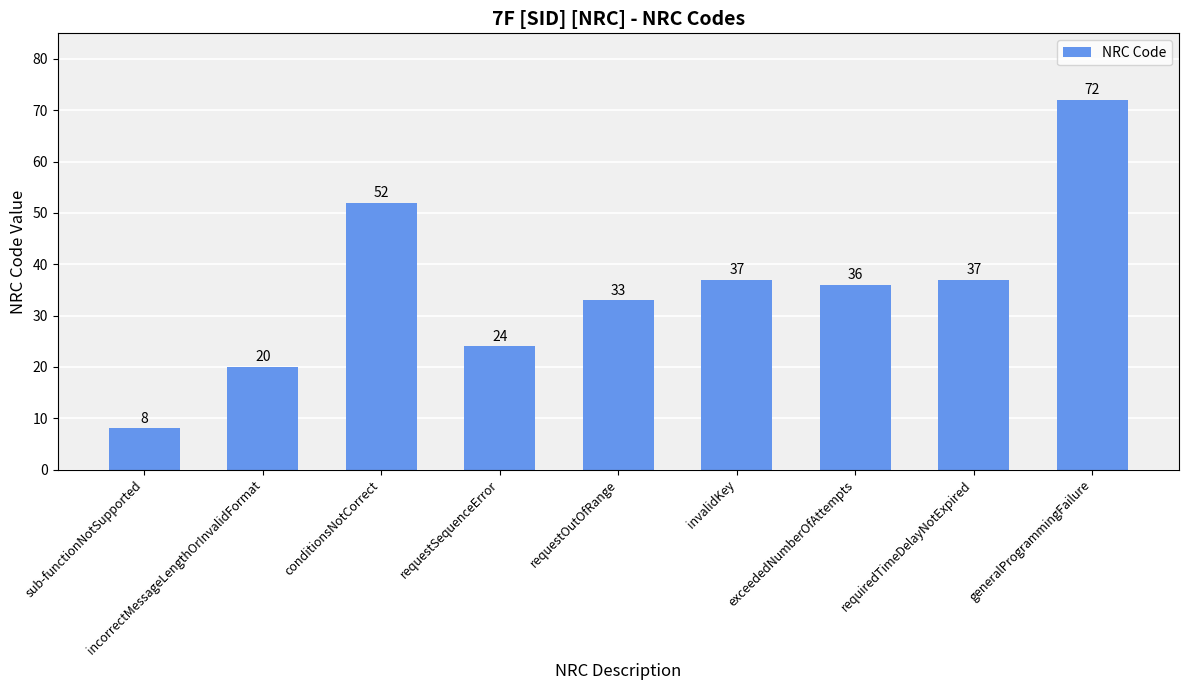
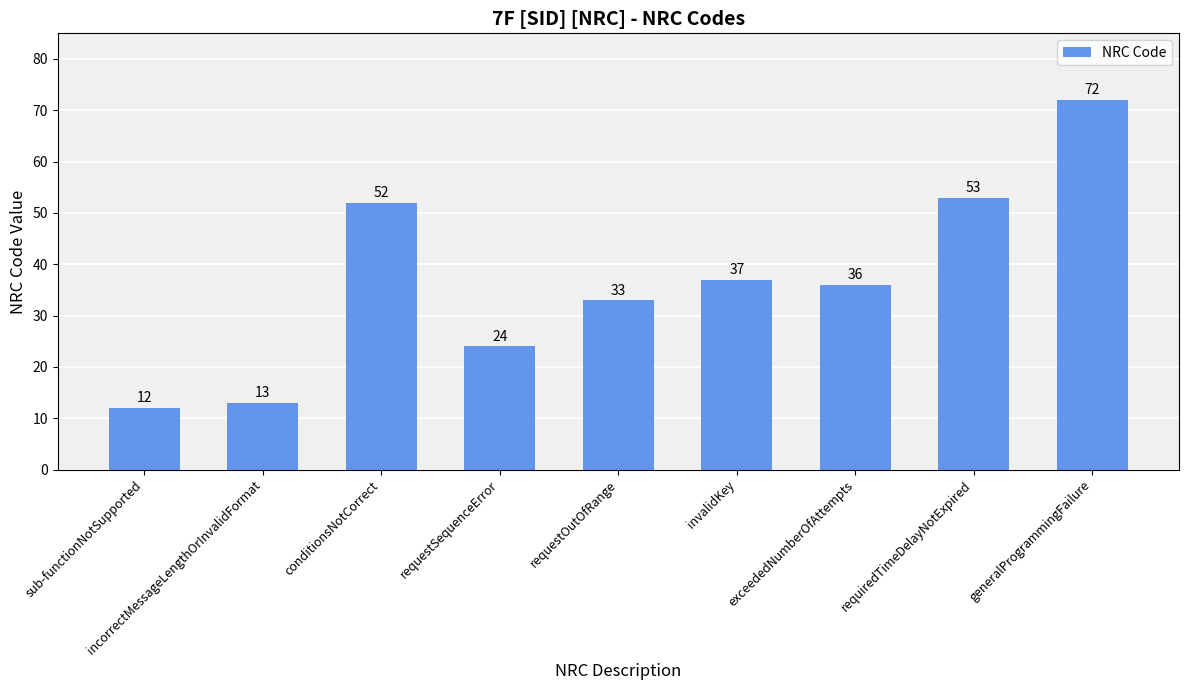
sub-functionNotSupported: 8 -> 12
incorrectMessageLengthOrInvalidFormat: 20 -> 13
requiredTimeDelayNotExpired: 37 -> 53
